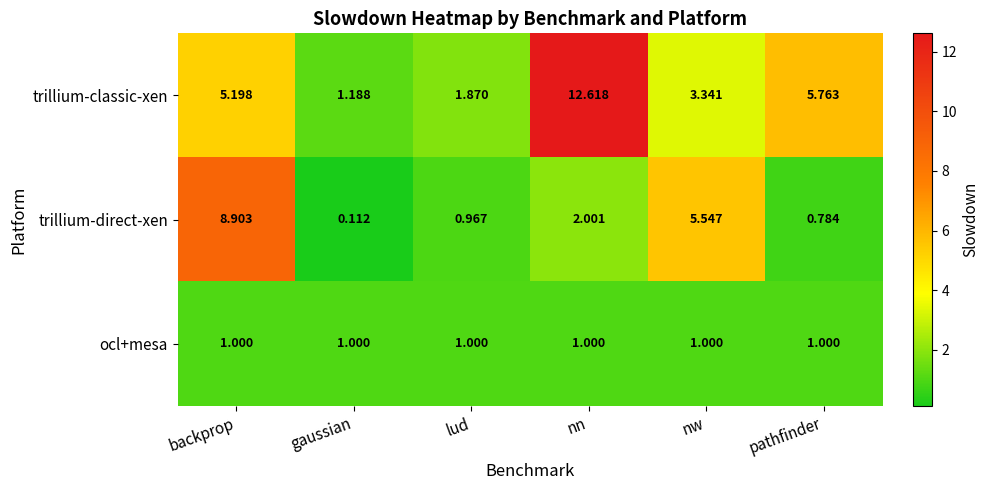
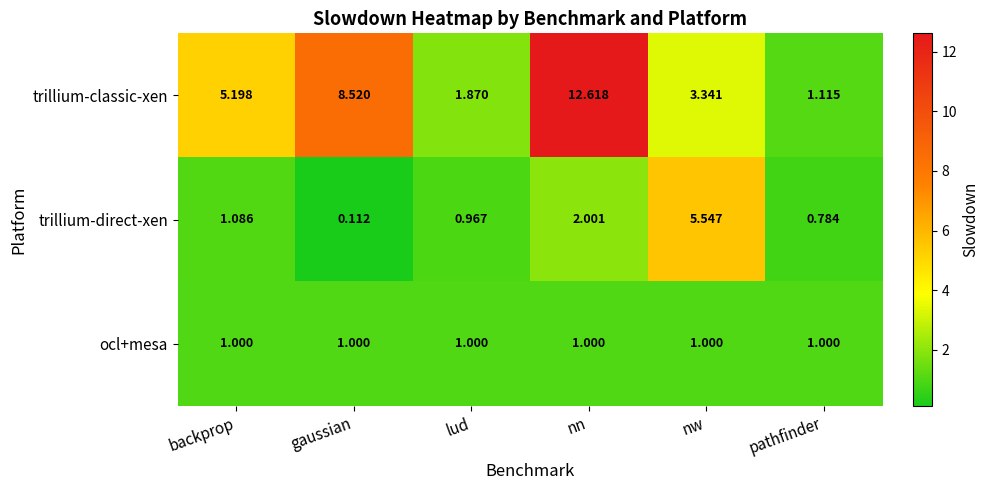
trillium-classic-xen, gaussian: 1.188 -> 8.520
trillium-classic-xen, pathfinder: 5.763 -> 1.115
trillium-direct-xen, backprop: 8.903 -> 1.086
